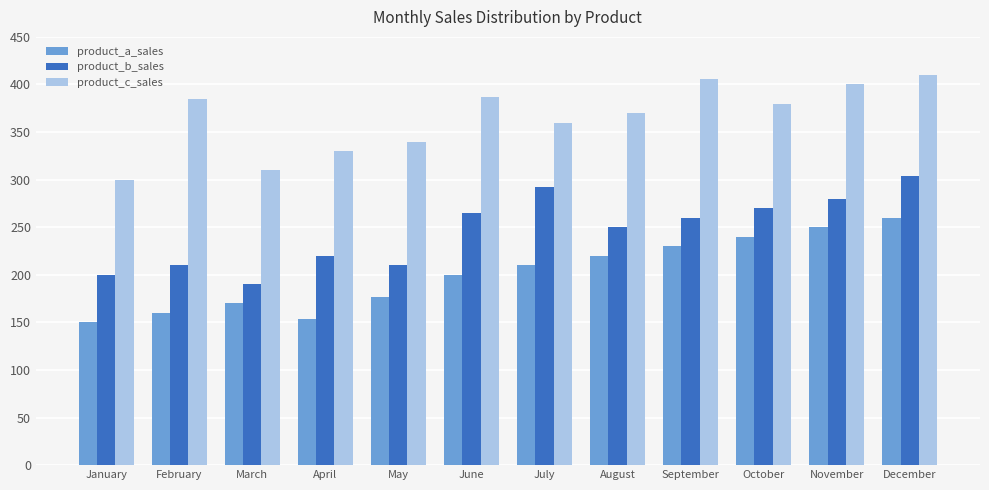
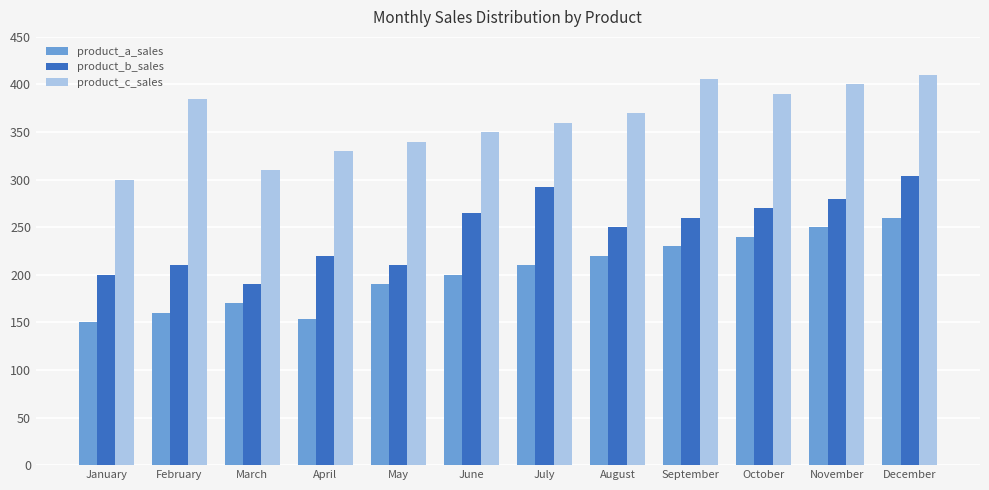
product_a_sales, May: 180 -> 190
product_c_sales, June: 390 -> 350
product_c_sales, October: 380 -> 390
